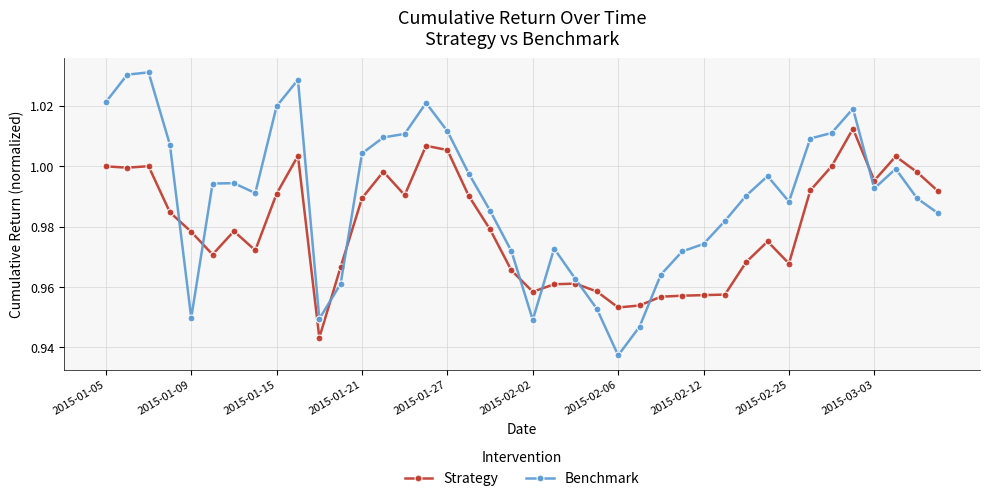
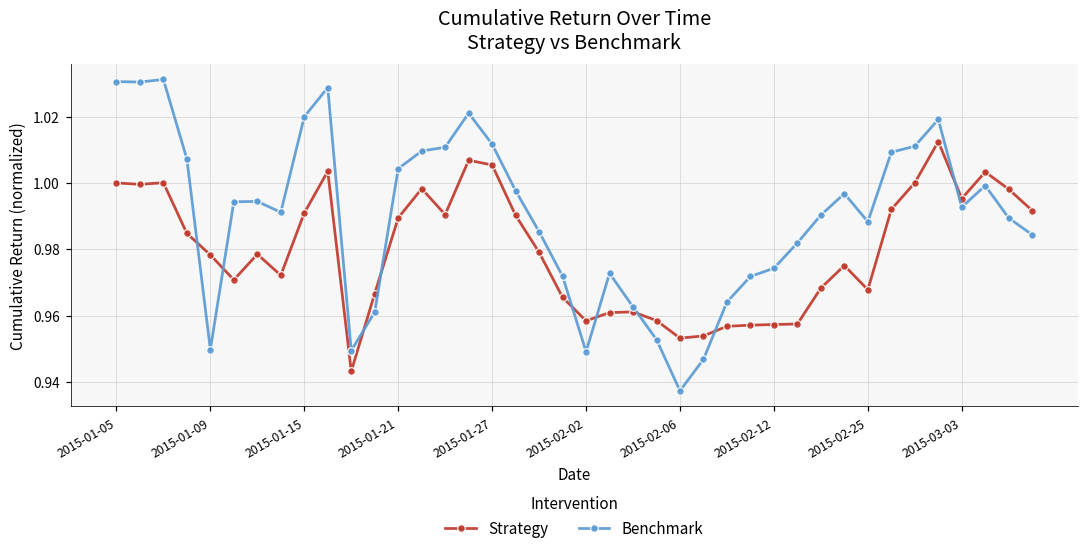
Benchmark, 2015-01-05: 1.021 -> 1.031
